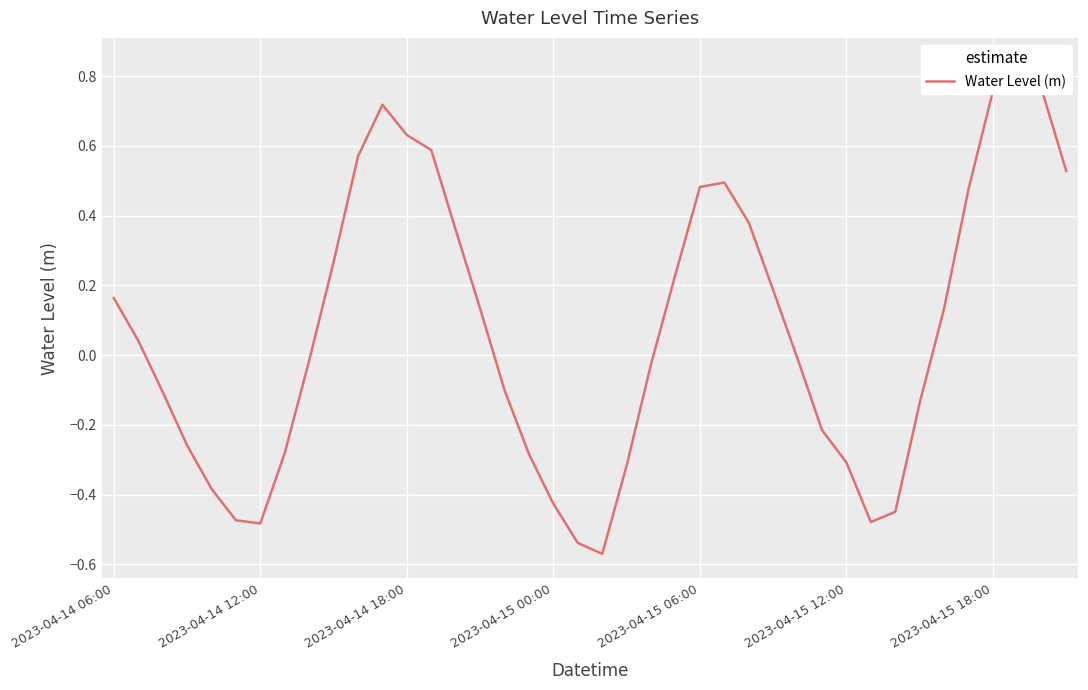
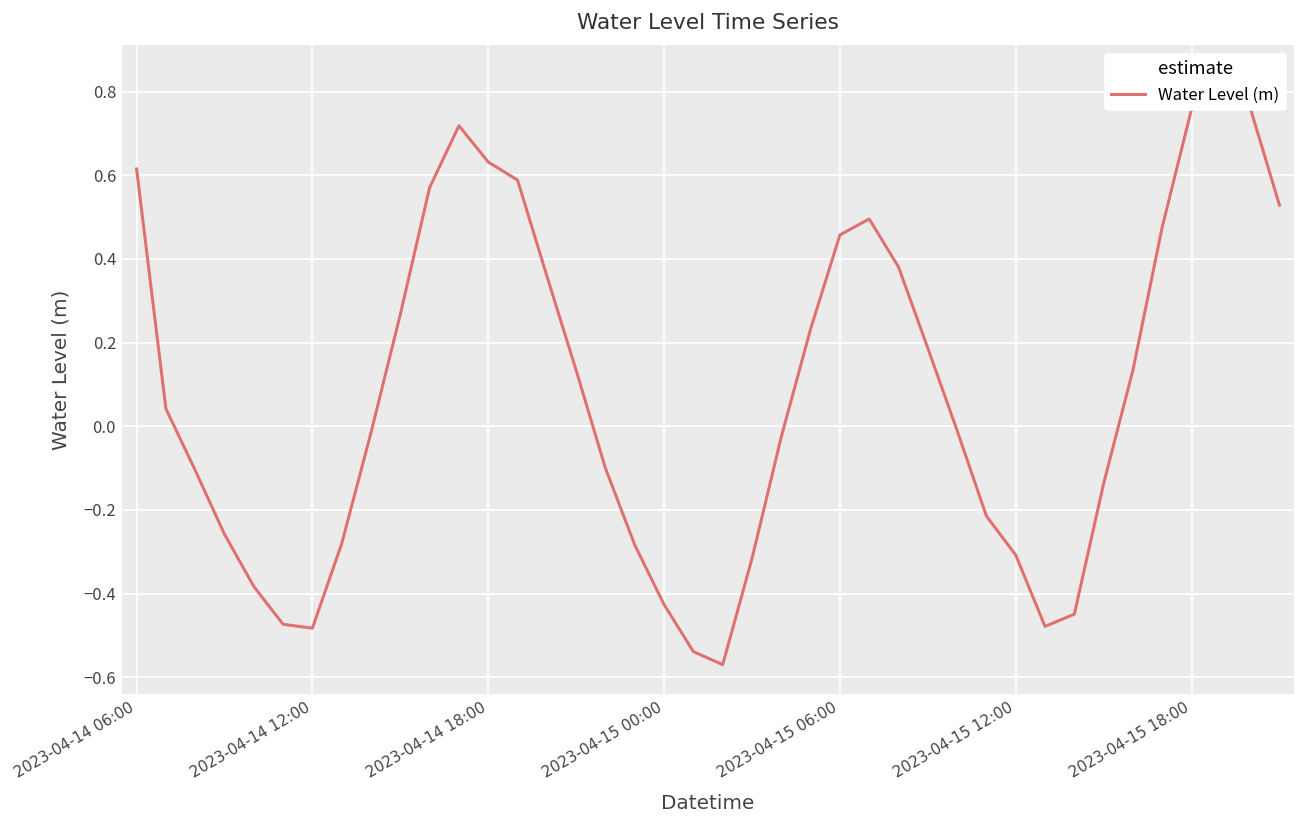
2023-04-14 06:00: 0.16 -> 0.61
2023-04-15 06:00: 0.48 -> 0.46
